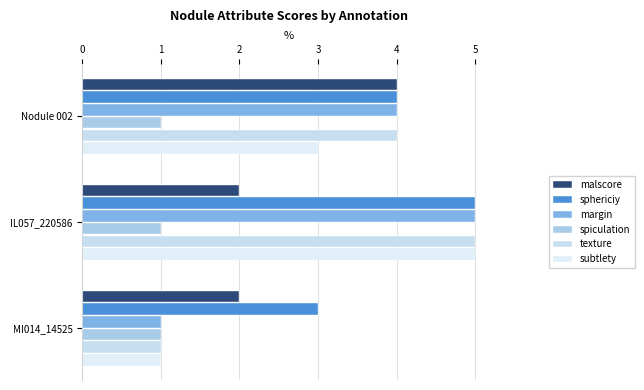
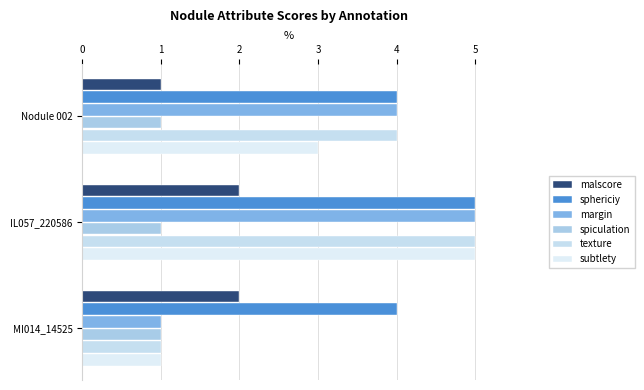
malscore, Nodule 002: 4 -> 1
sphericiy, MI014_14525: 3 -> 4
